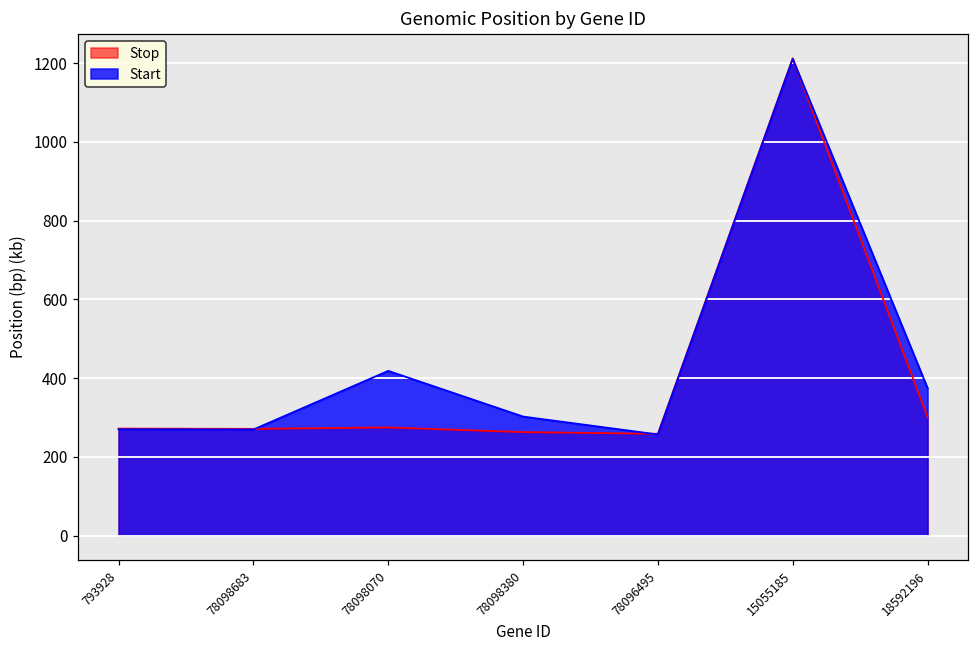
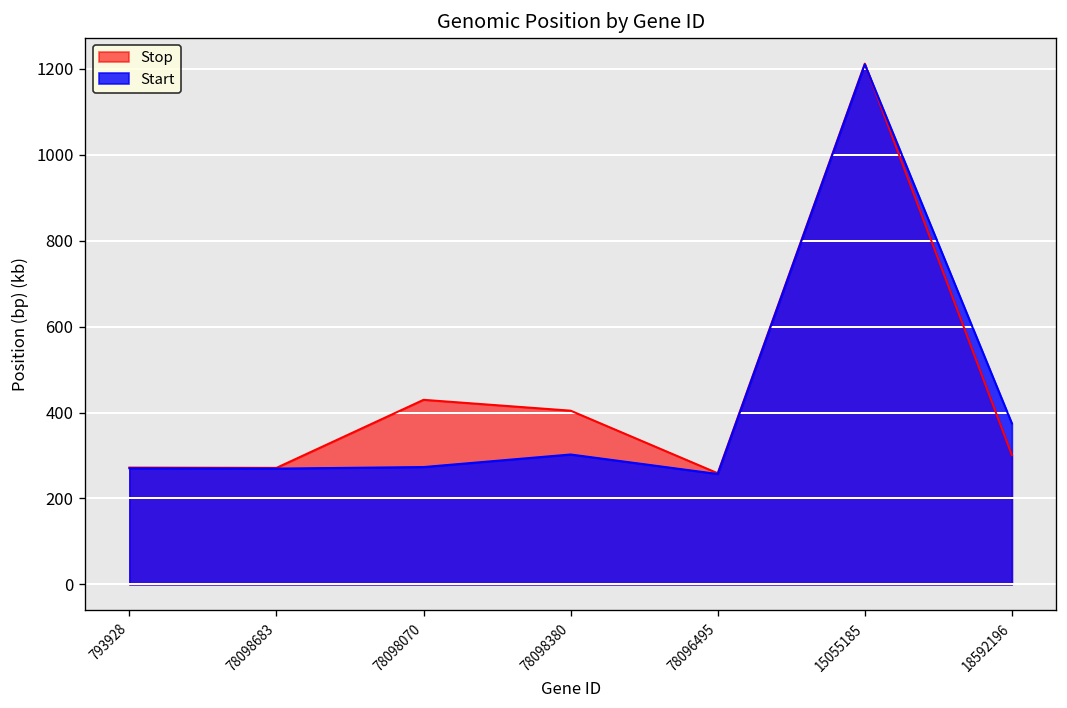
Stop, 78098070: 270 -> 430
Start, 78098070: 420 -> 270
Stop, 78098380: 260 -> 400
